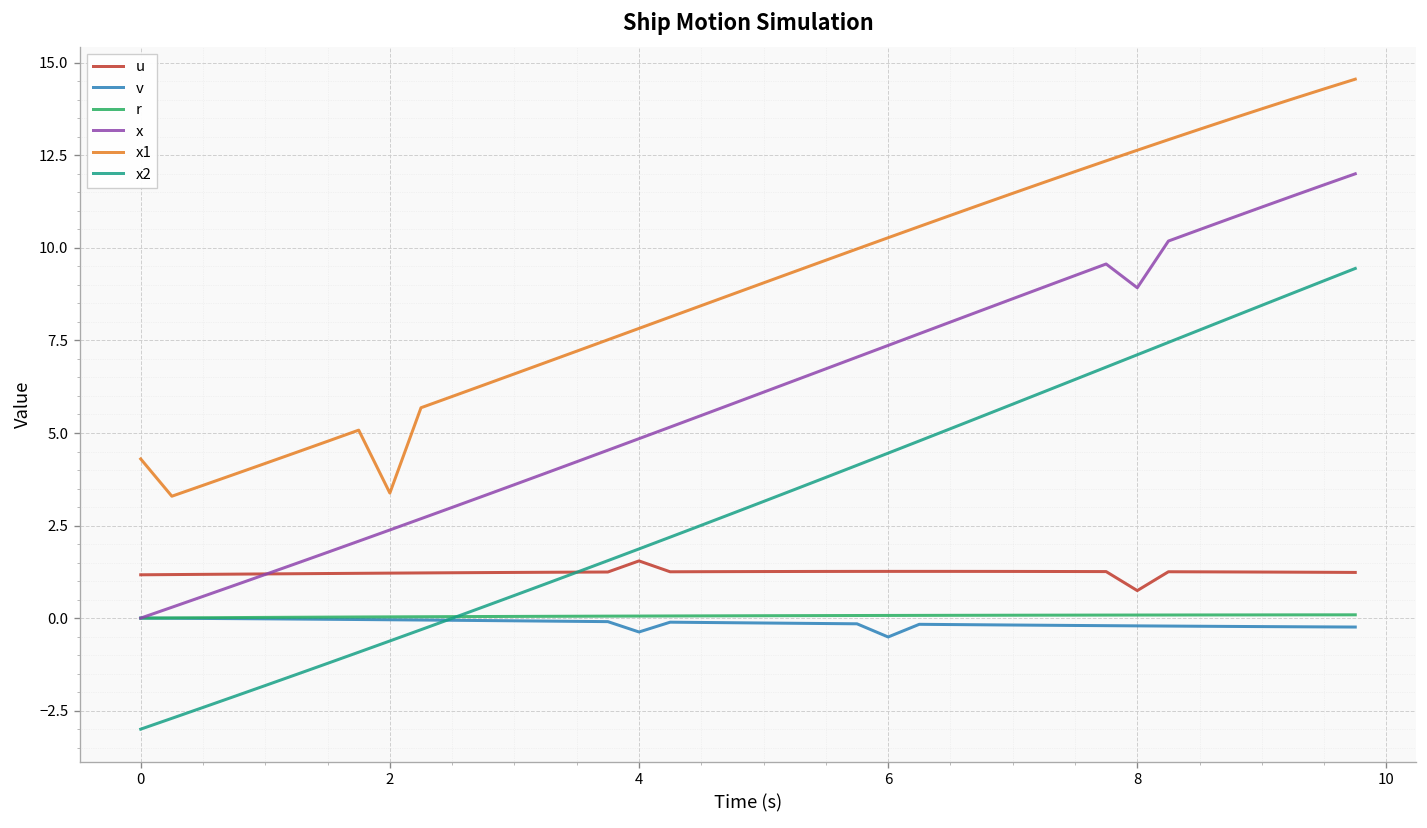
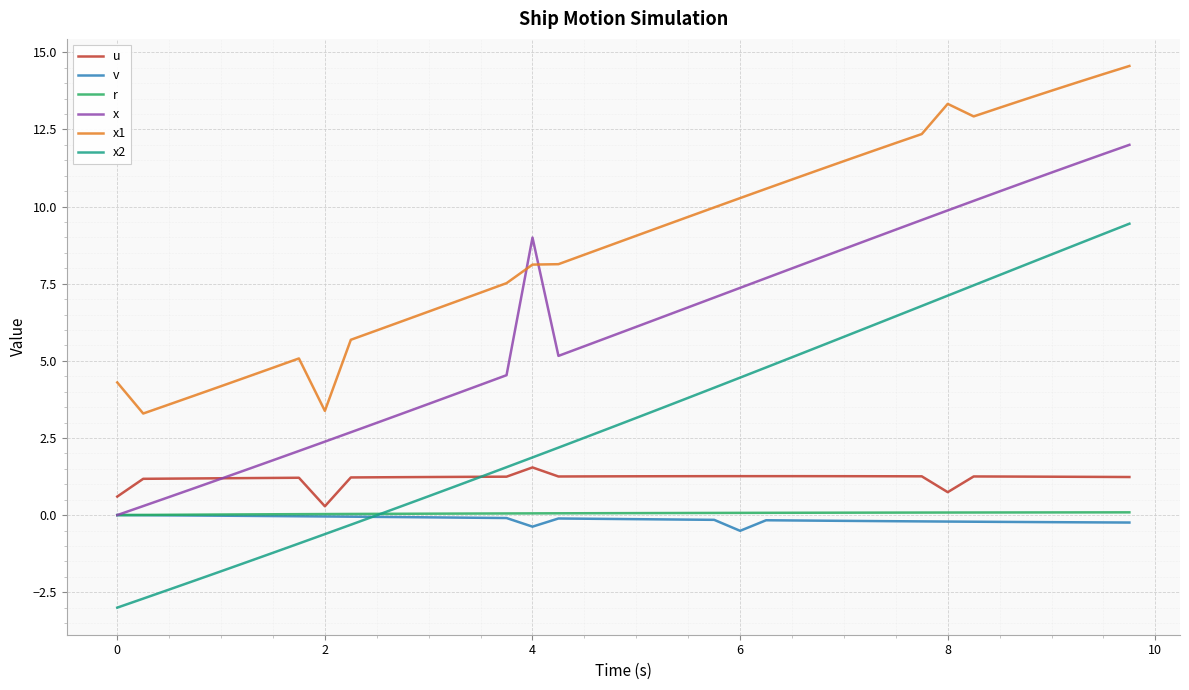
u, 0: 1.2 -> 0.6
u, 2: 1.2 -> 0.3
x, 4: 4.8 -> 9.0
x1, 4: 7.8 -> 8.1
x, 8: 8.9 -> 9.9
x1, 8: 12.6 -> 13.3
